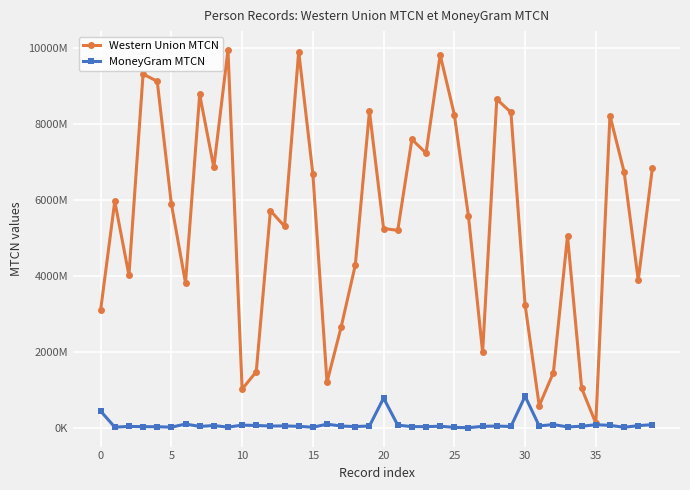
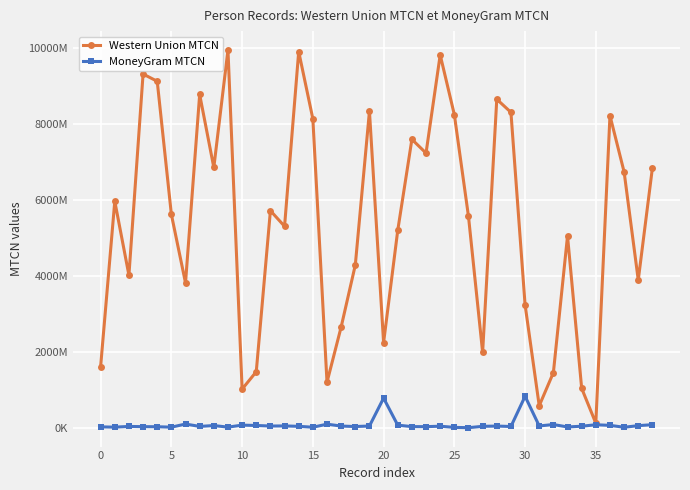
Western Union MTCN, 0: 3100000000 -> 1600000000
MoneyGram MTCN, 0: 400000000 -> 0
Western Union MTCN, 5: 5900000000 -> 5600000000
Western Union MTCN, 15: 6700000000 -> 8100000000
Western Union MTCN, 20: 5300000000 -> 2200000000
